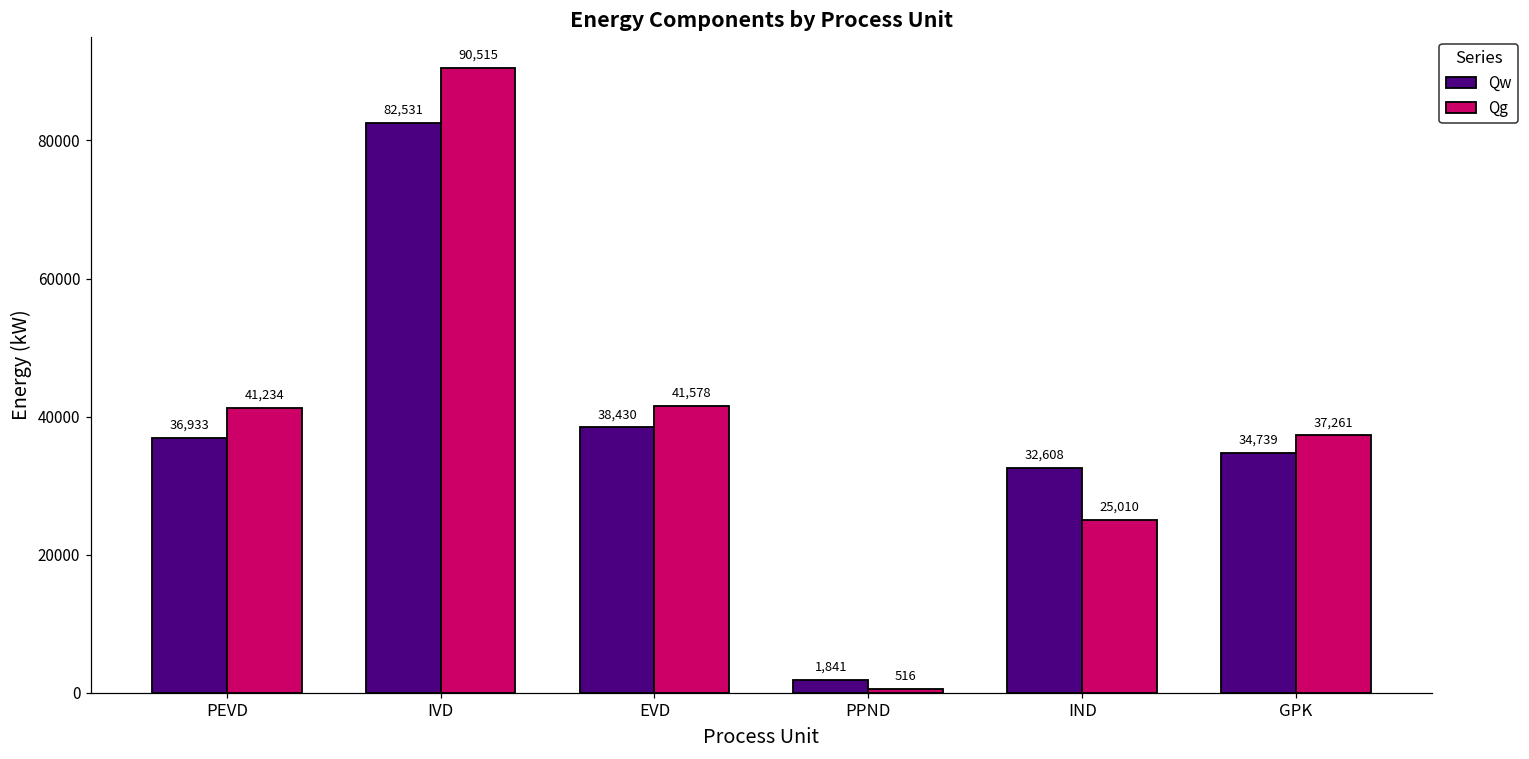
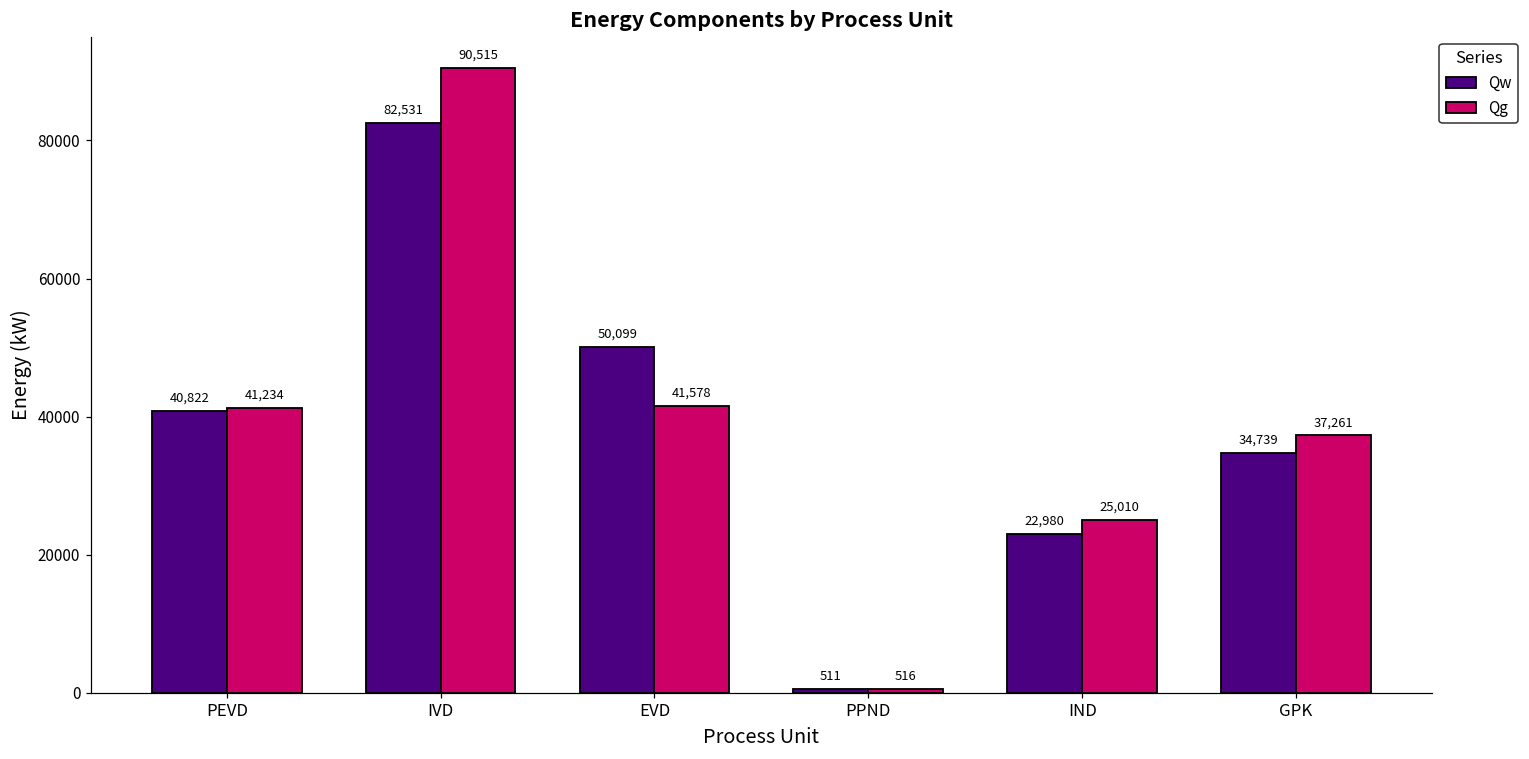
Qw, PEVD: 36,933 -> 40,822
Qw, EVD: 38,430 -> 50,099
Qw, PPND: 1,841 -> 511
Qw, IND: 32,608 -> 22,980
